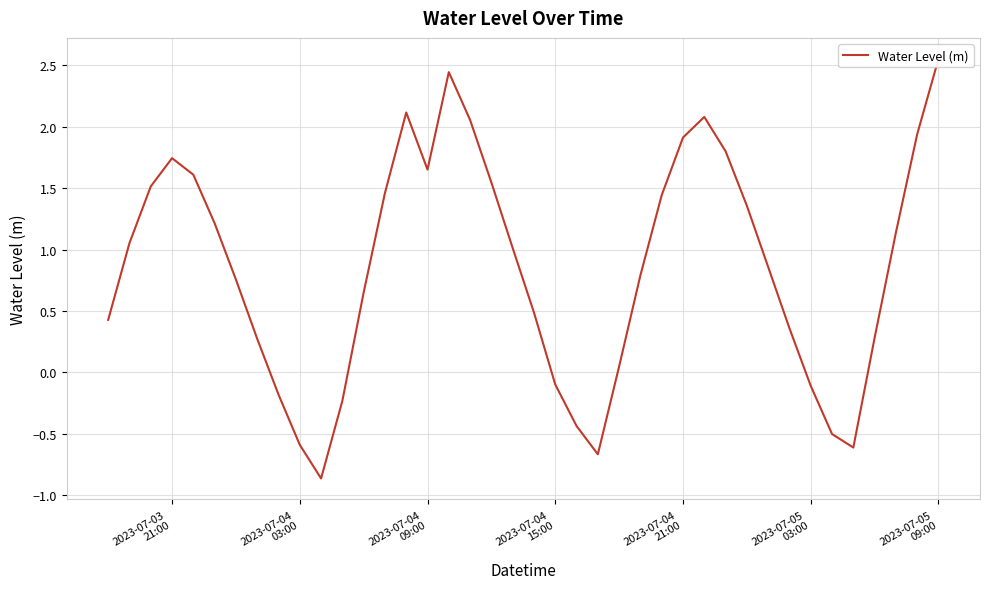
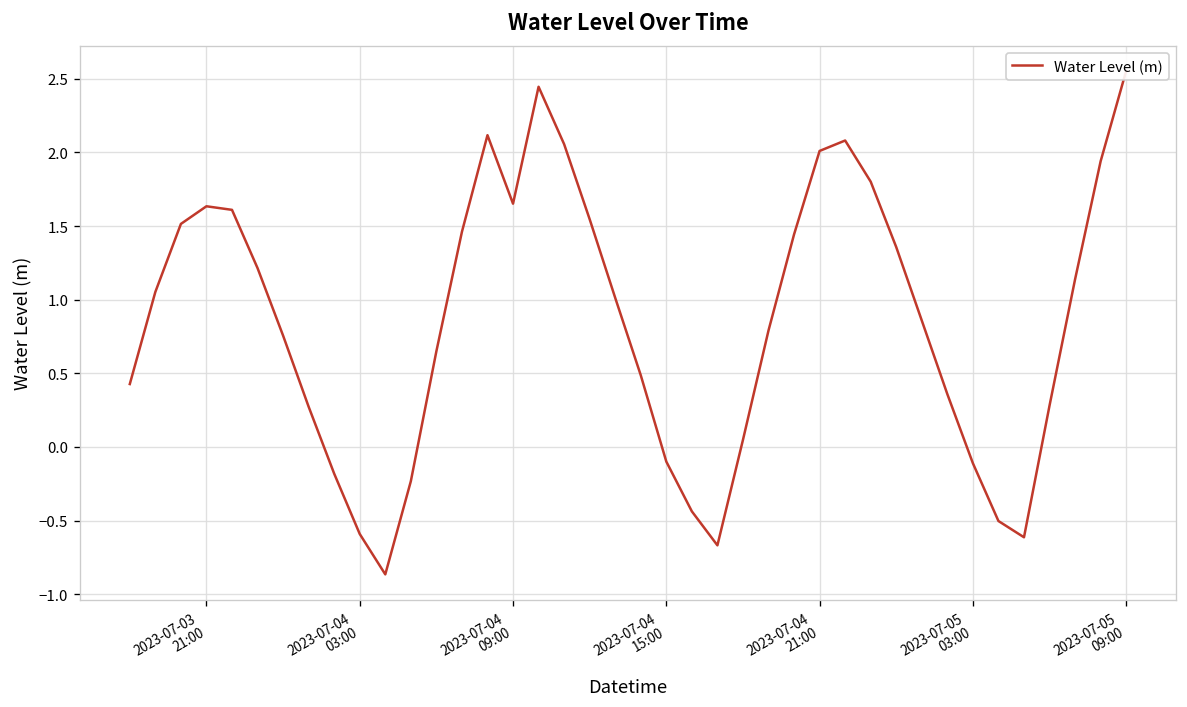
2023-07-03 21:00: 1.74 -> 1.63
2023-07-04 21:00: 1.91 -> 2.01
